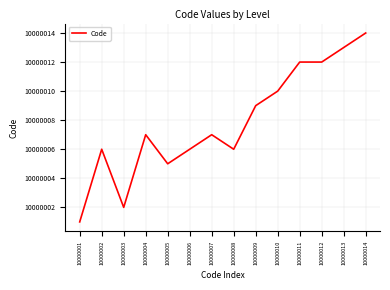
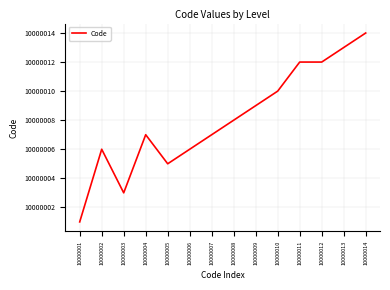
10000003: 10000002 -> 10000003
10000008: 10000006 -> 10000008
